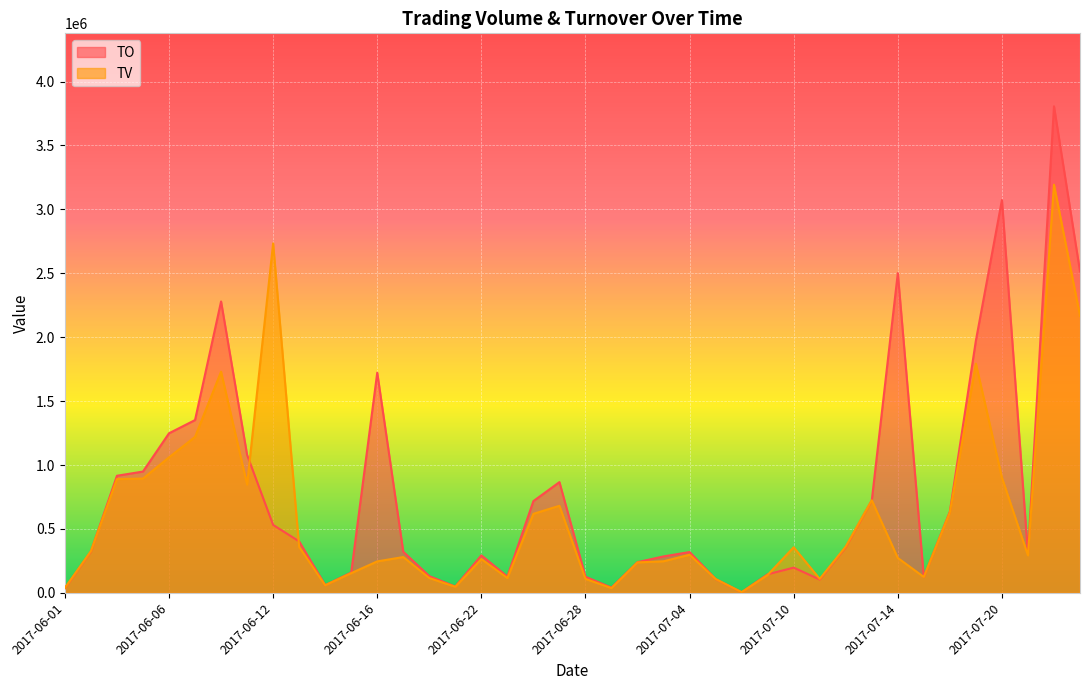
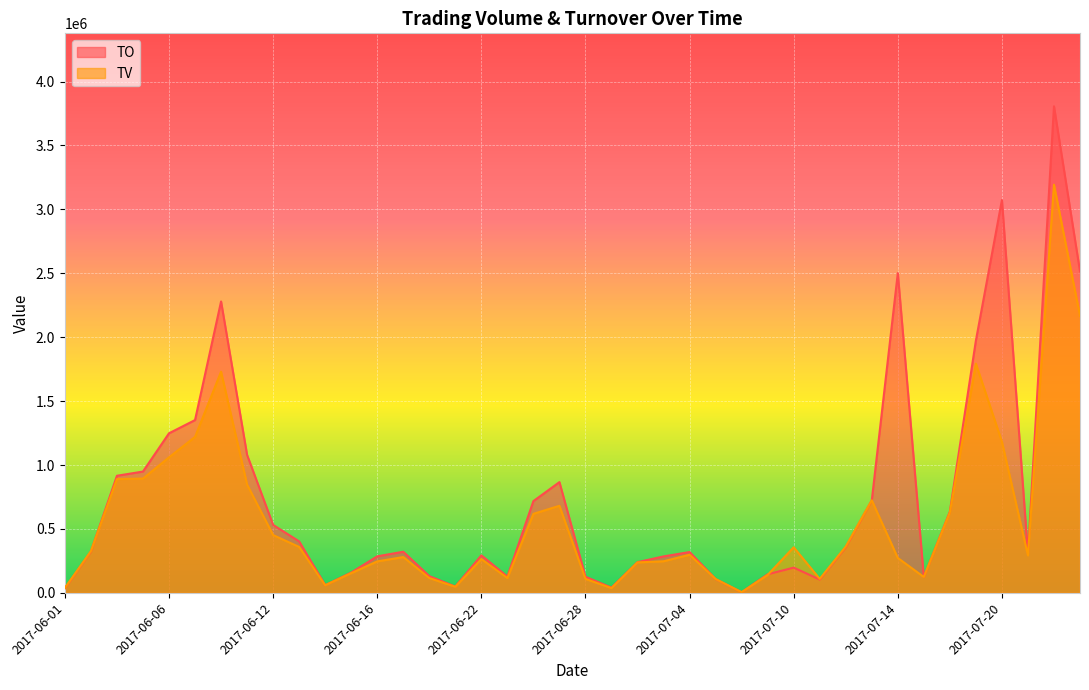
TV, 2017-06-12: 2730000 -> 450000
TO, 2017-06-16: 1720000 -> 290000
TV, 2017-07-20: 900000 -> 1180000
